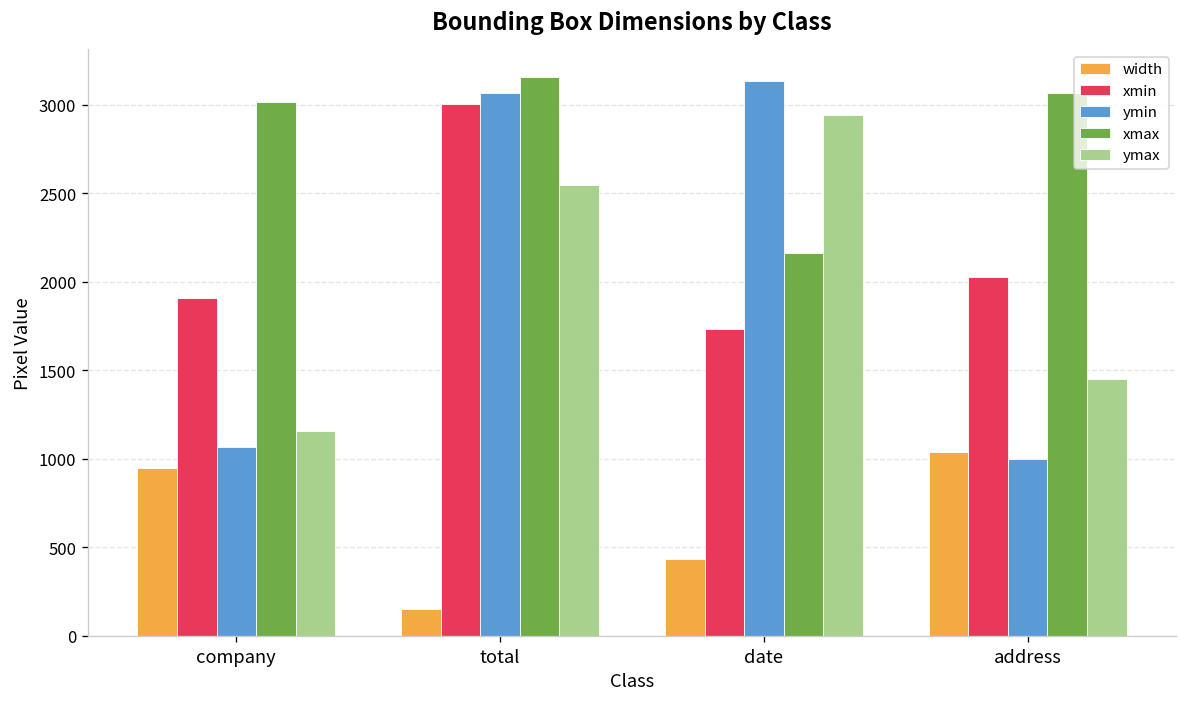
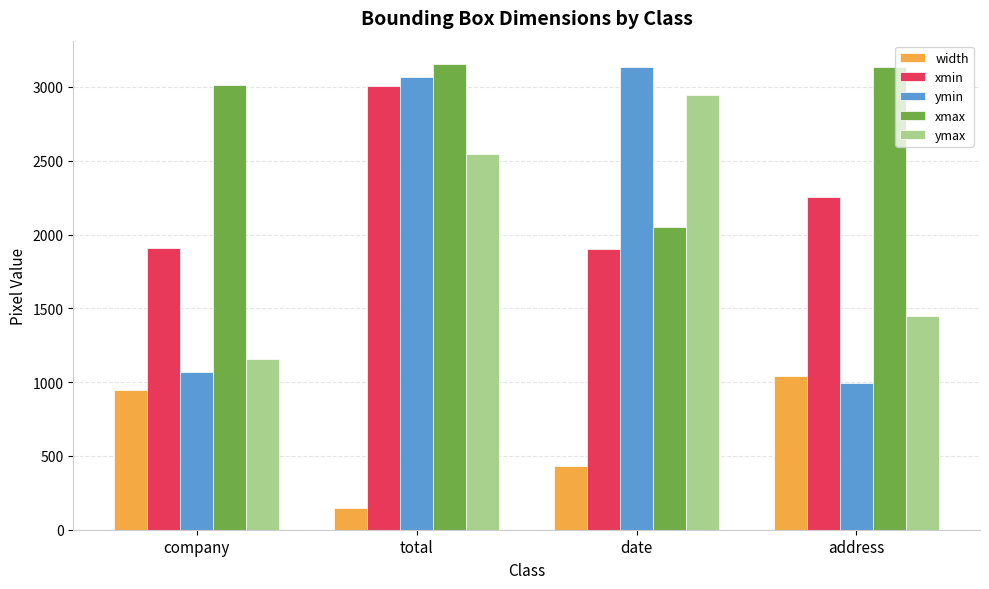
xmin, date: 1730 -> 1900
xmax, date: 2160 -> 2050
xmin, address: 2030 -> 2260
xmax, address: 3070 -> 3140
